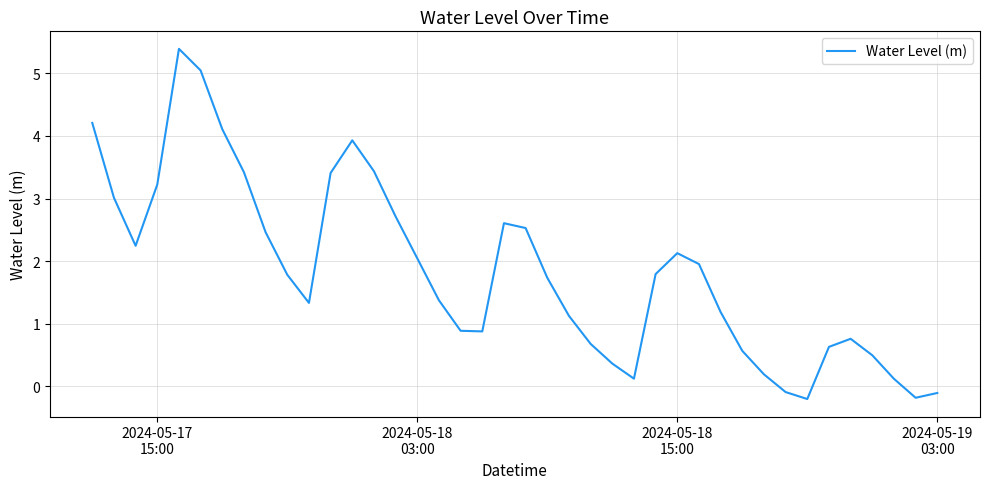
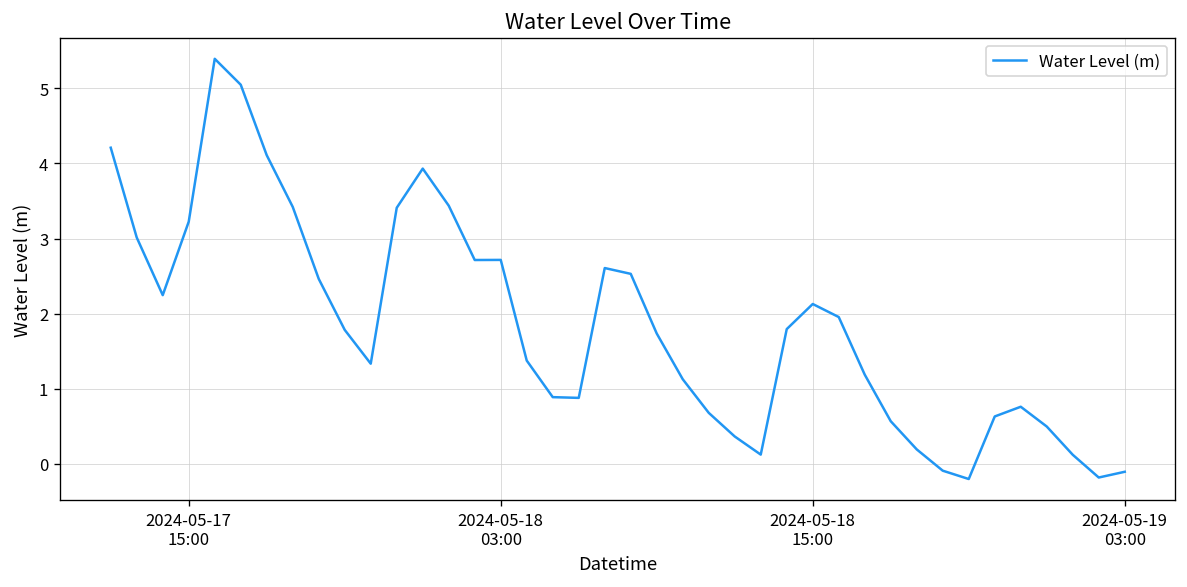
2024-05-18 03:00: 2.0 -> 2.7
